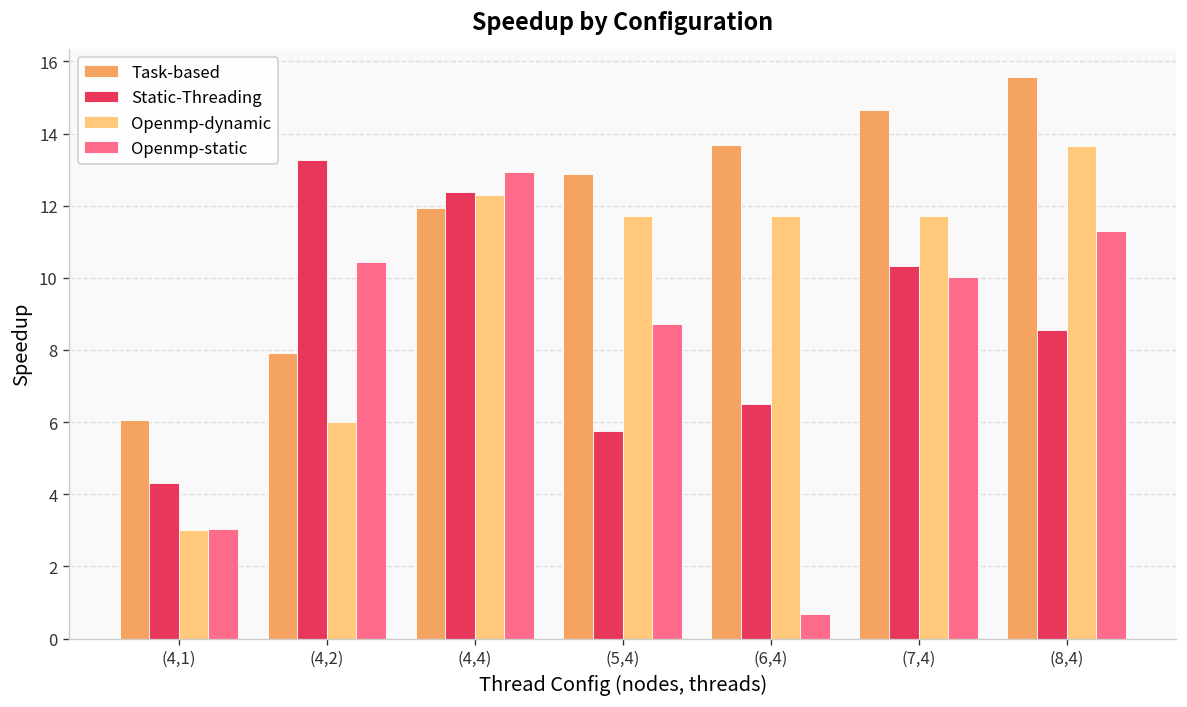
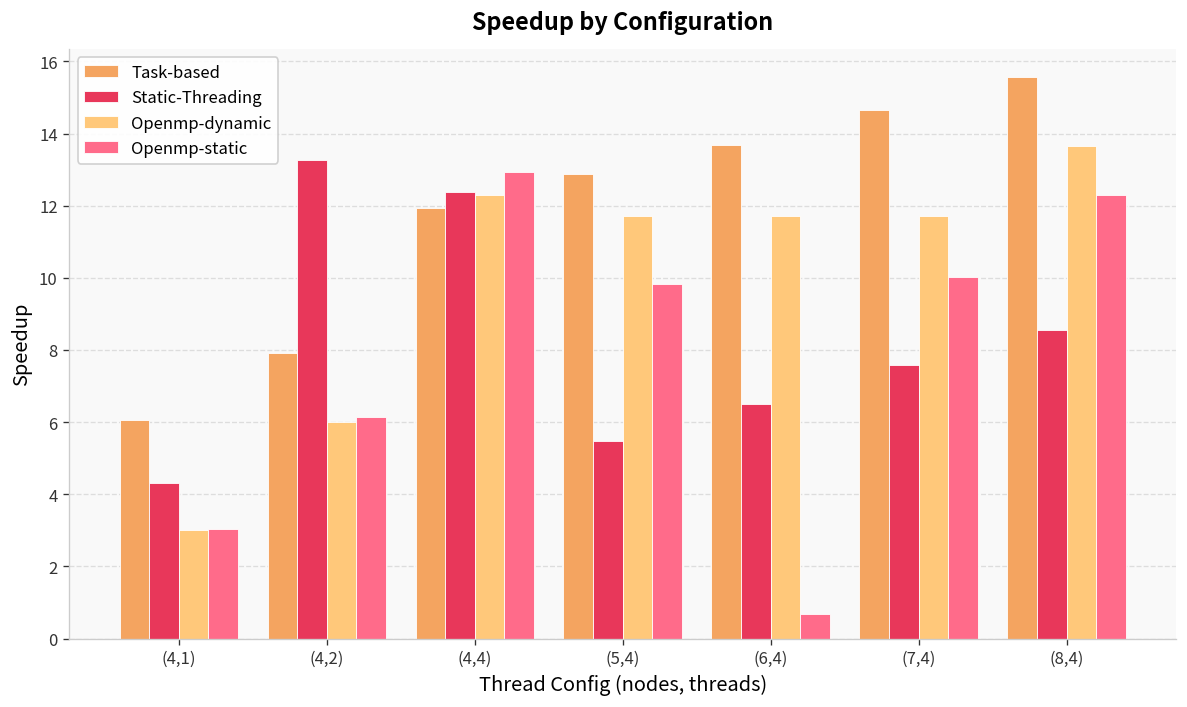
Openmp-static, (4,2): 10.4 -> 6.1
Static-Threading, (5,4): 5.8 -> 5.5
Openmp-static, (5,4): 8.7 -> 9.8
Static-Threading, (7,4): 10.3 -> 7.6
Openmp-static, (8,4): 11.3 -> 12.3
